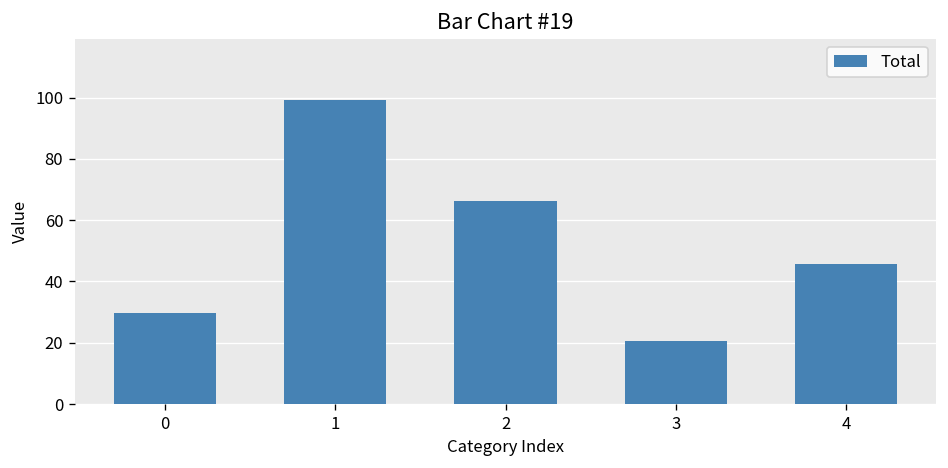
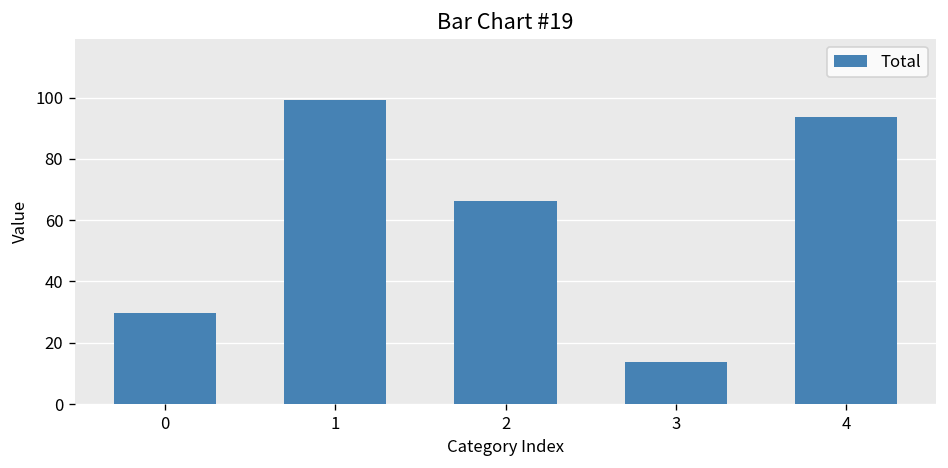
3: 21 -> 14
4: 46 -> 94
